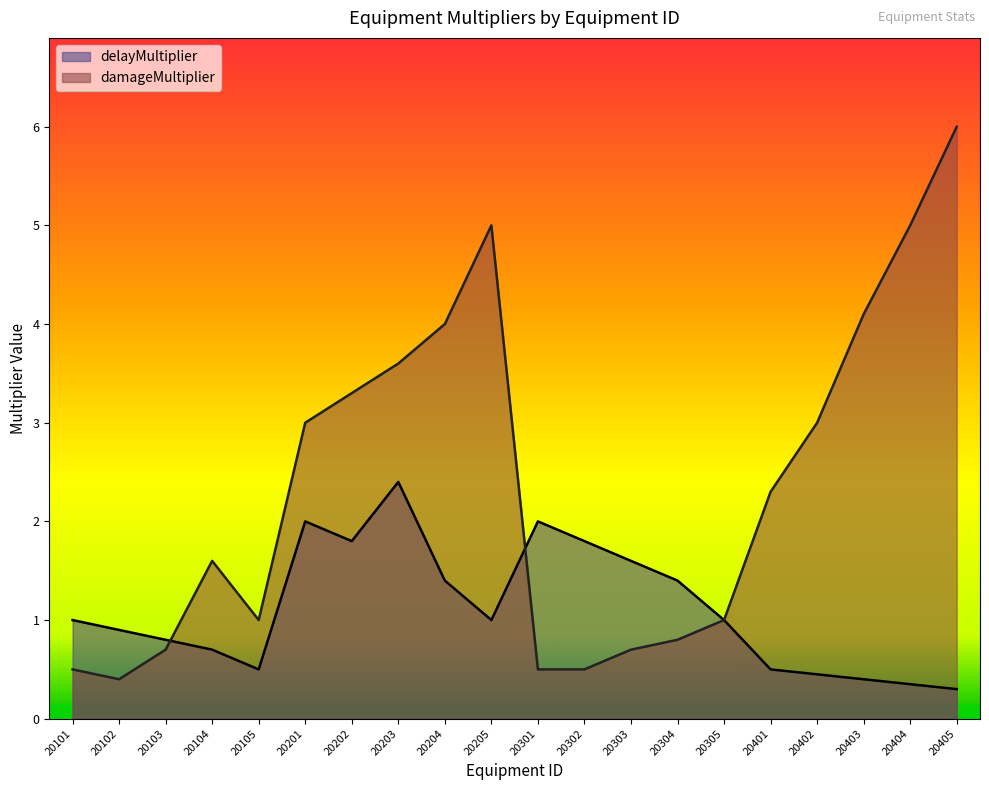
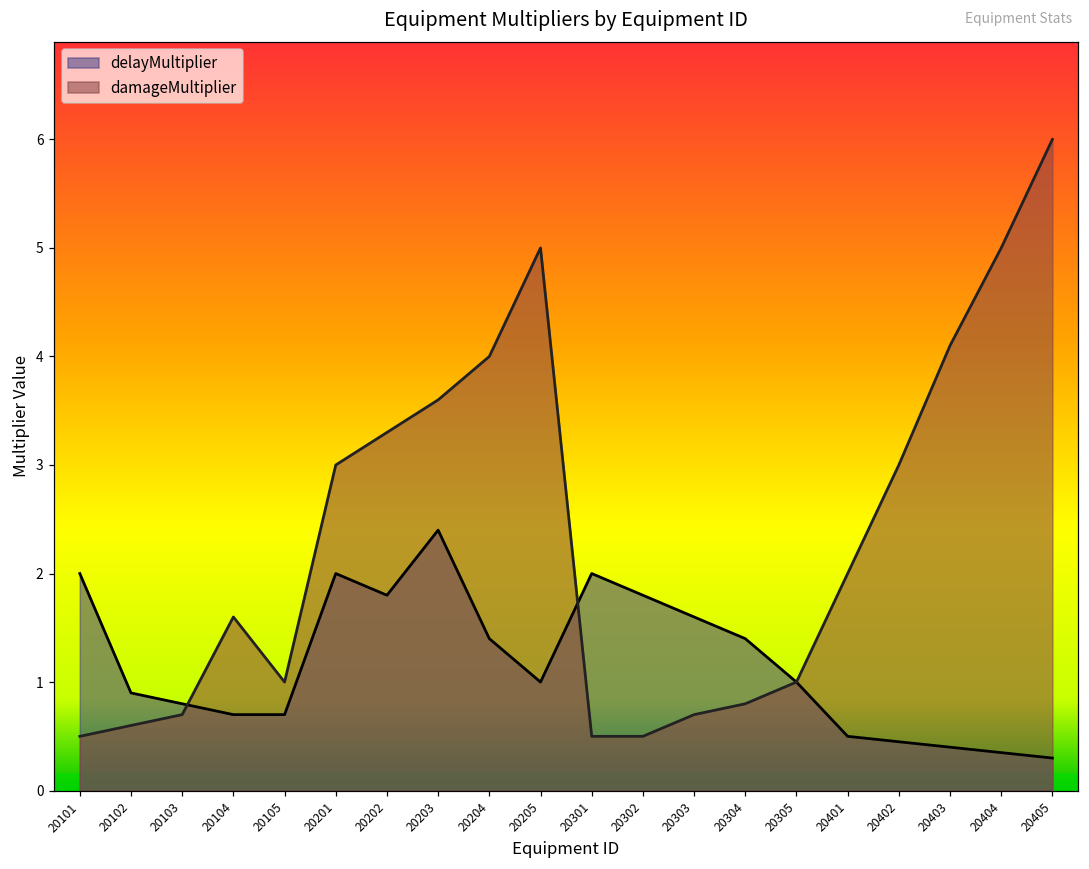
delayMultiplier, 20101: 1 -> 2
damageMultiplier, 20102: 0.4 -> 0.6
delayMultiplier, 20105: 0.5 -> 0.7
damageMultiplier, 20401: 2.3 -> 2.0
